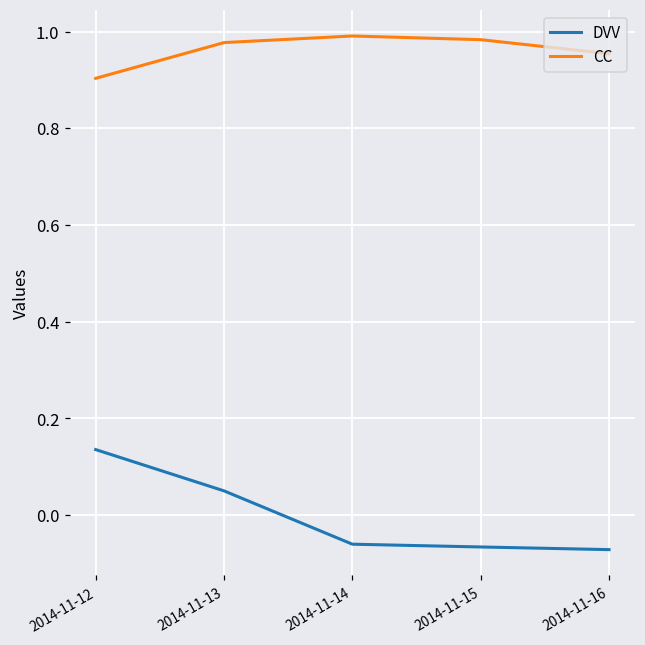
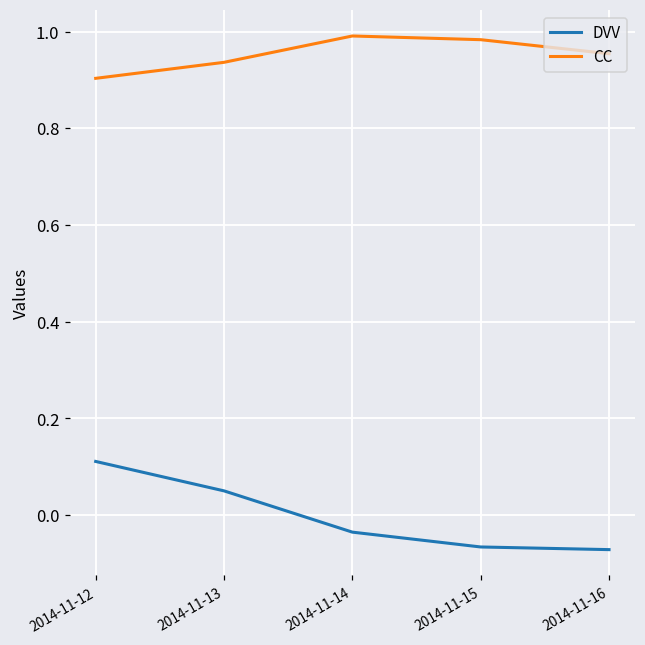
DVV, 2014-11-12: 0.14 -> 0.11
CC, 2014-11-13: 0.98 -> 0.94
DVV, 2014-11-14: -0.06 -> -0.04
